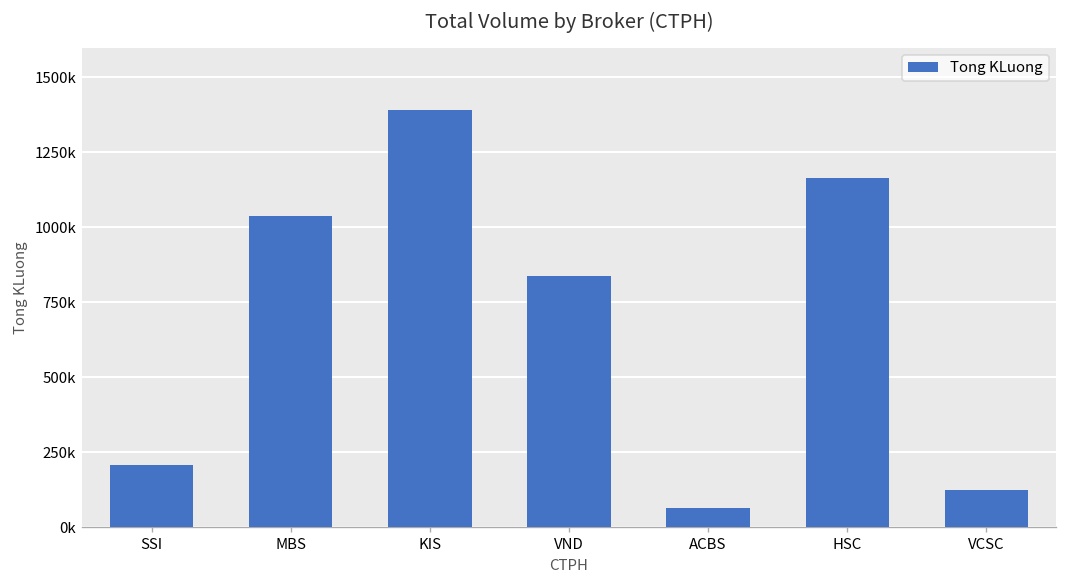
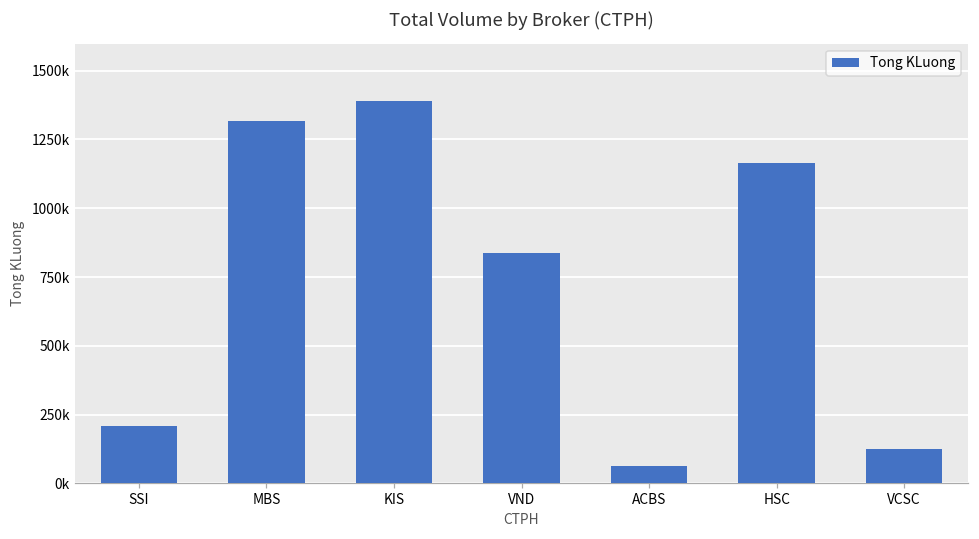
MBS: 1040000 -> 1320000
